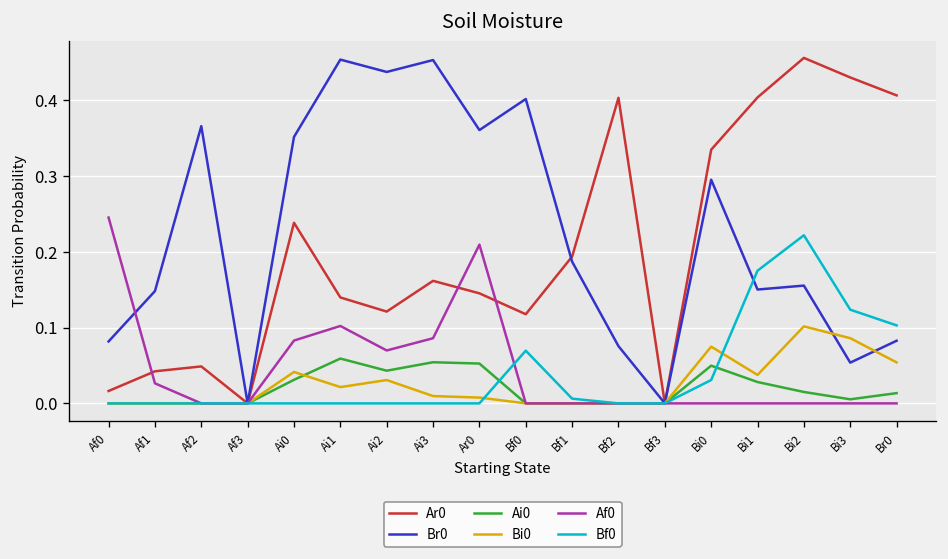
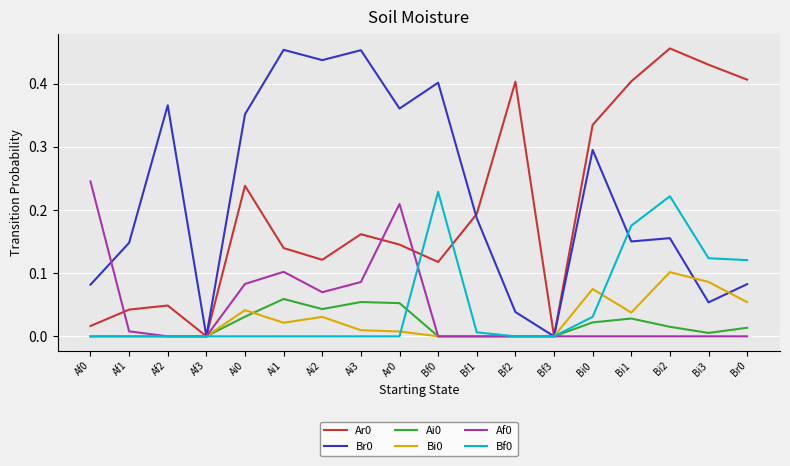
Af0, Af1: 0.03 -> 0.01
Bf0, Bf0: 0.07 -> 0.23
Br0, Bf2: 0.08 -> 0.04
Ai0, Bi0: 0.05 -> 0.02
Bf0, Br0: 0.10 -> 0.12
